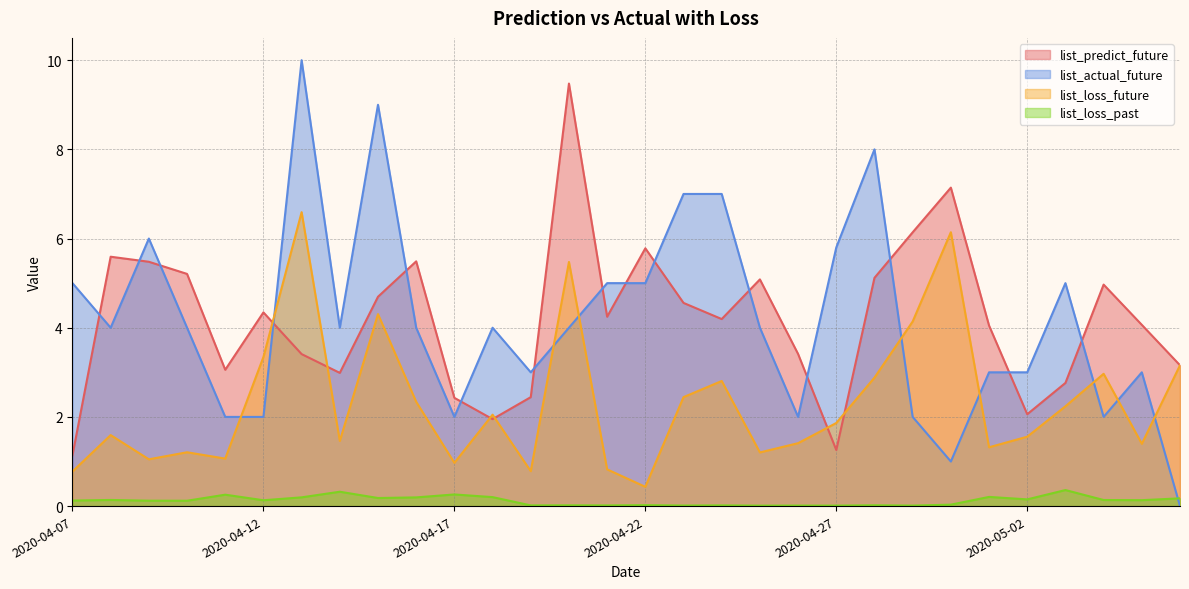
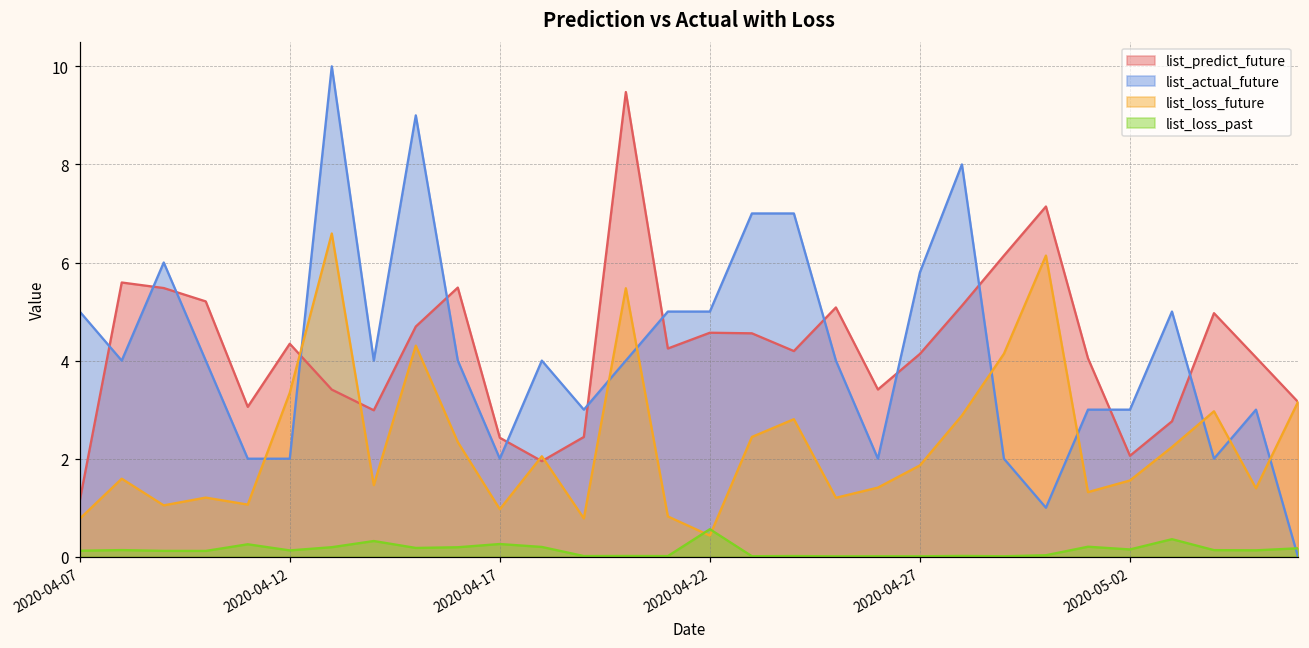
list_predict_future, 2020-04-22: 5.8 -> 4.6
list_loss_past, 2020-04-22: 0.0 -> 0.6
list_predict_future, 2020-04-27: 1.3 -> 4.1
